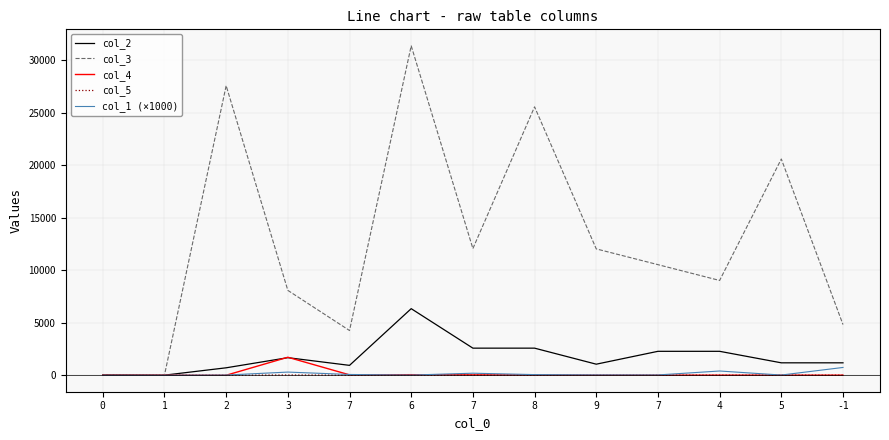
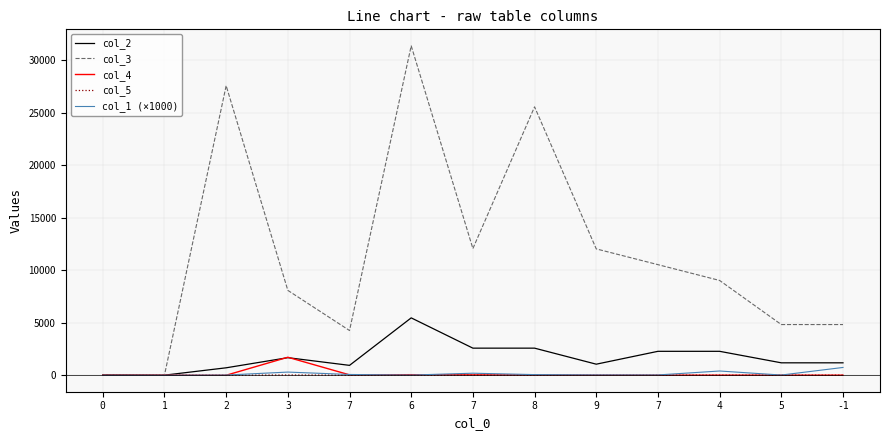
col_2, 6: 6300 -> 5500
col_3, 5: 20600 -> 4800
